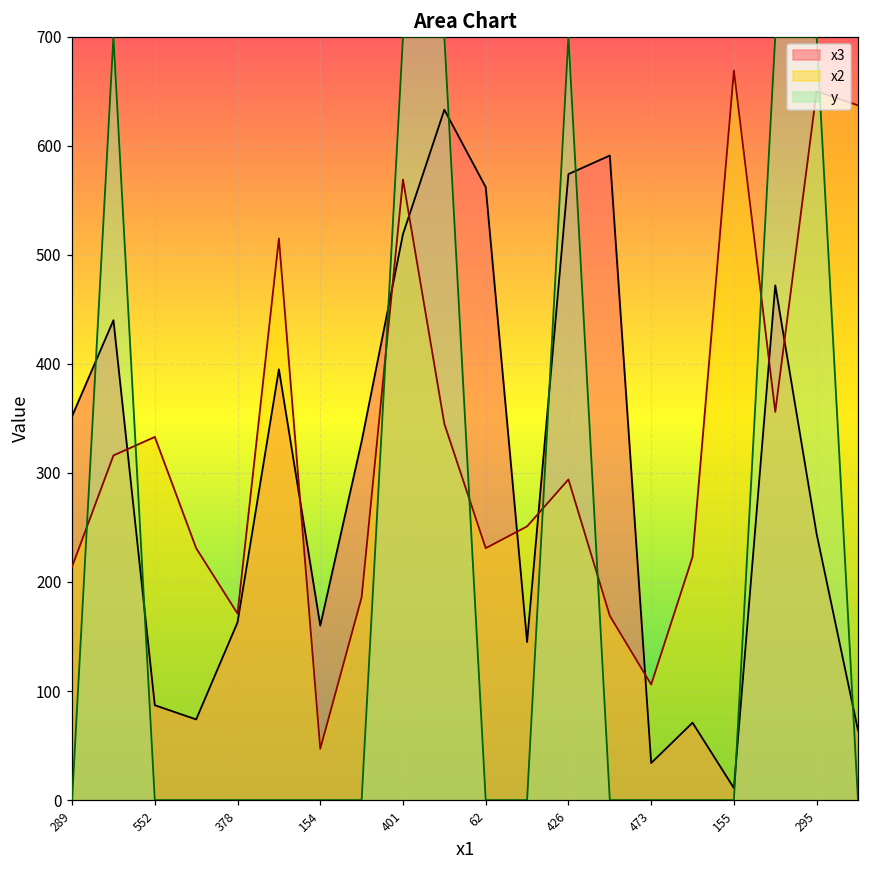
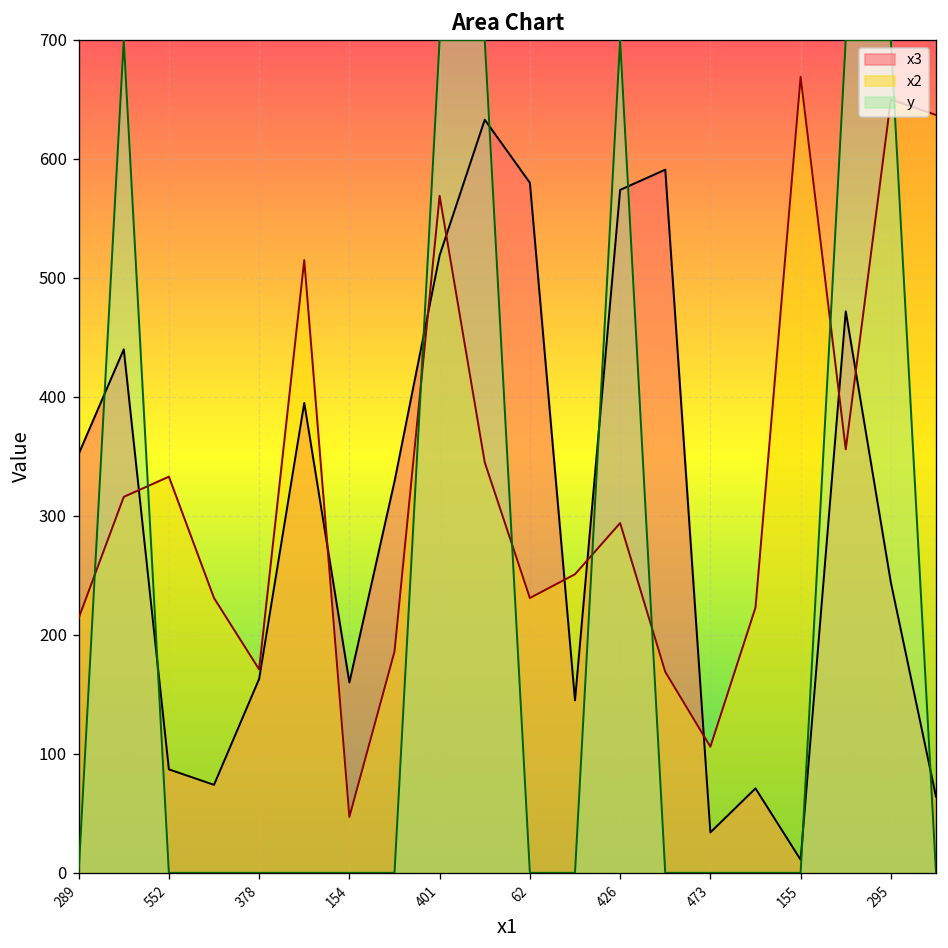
x3, 62: 560 -> 580
